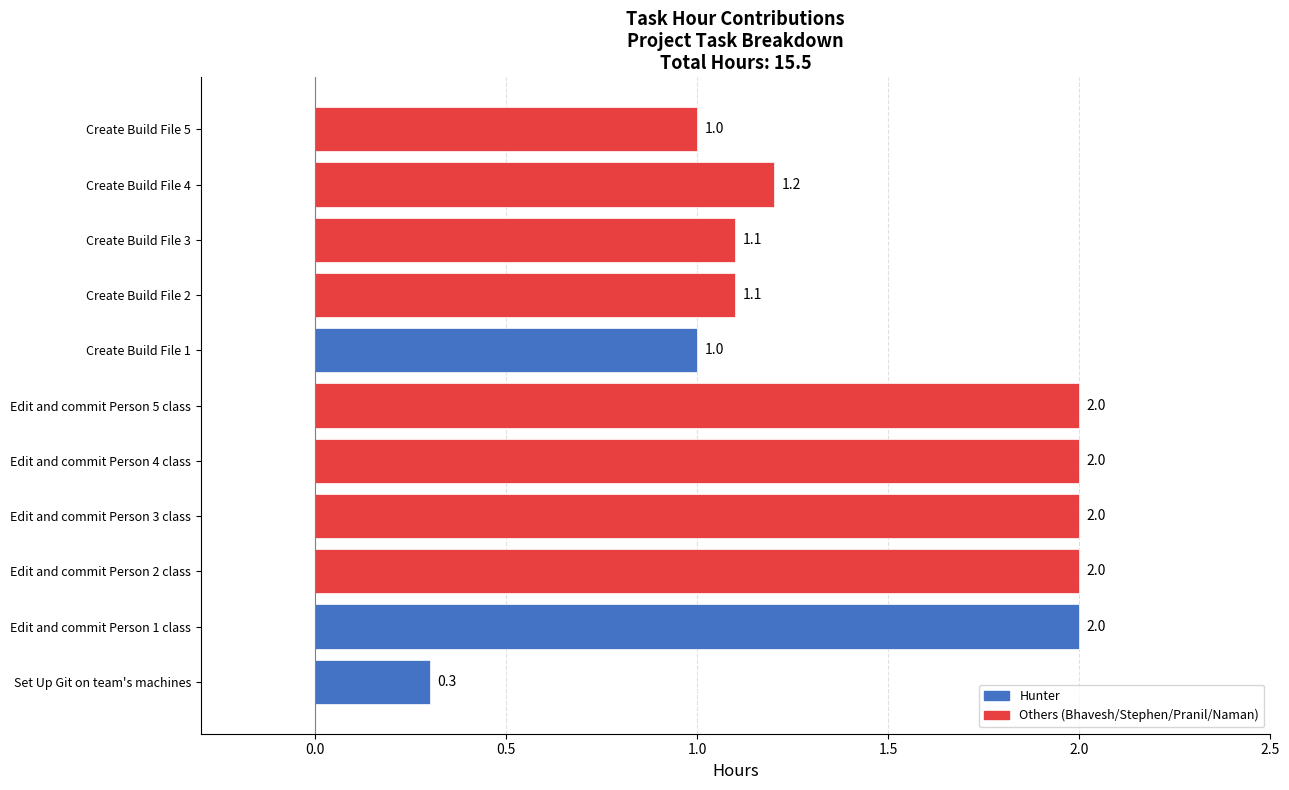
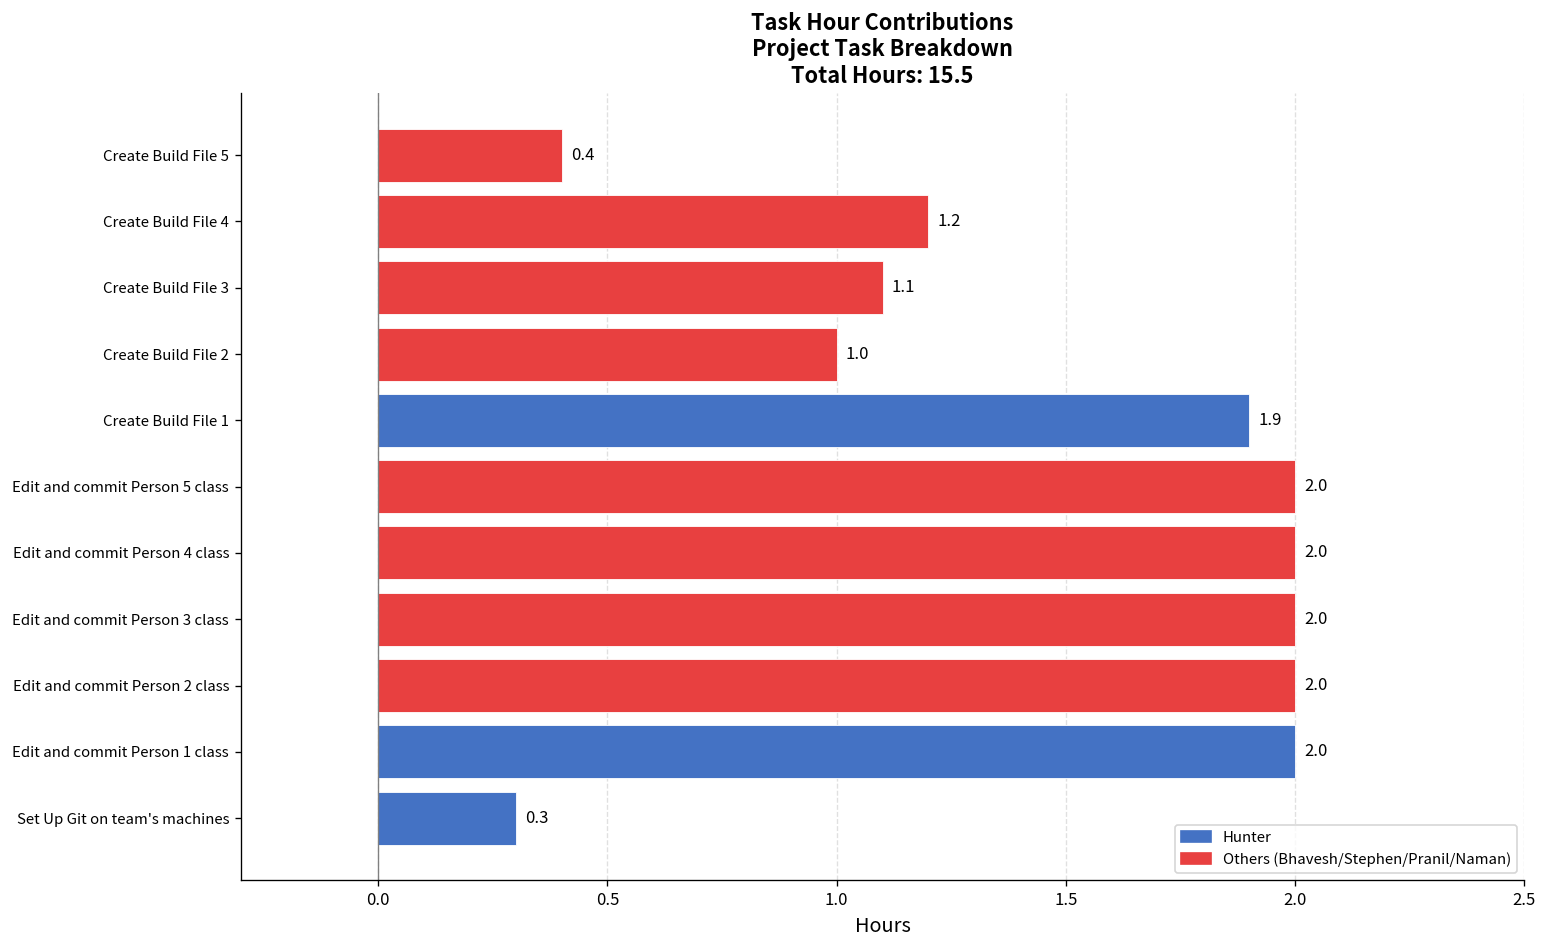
Create Build File 5: 1.0 -> 0.4
Create Build File 2: 1.1 -> 1.0
Create Build File 1: 1.0 -> 1.9
